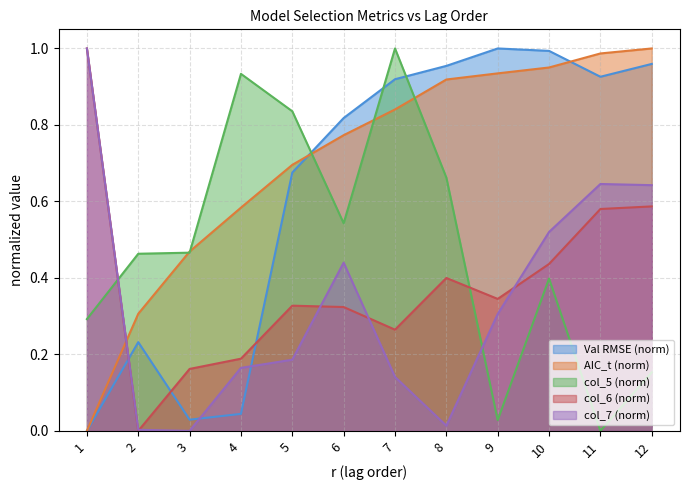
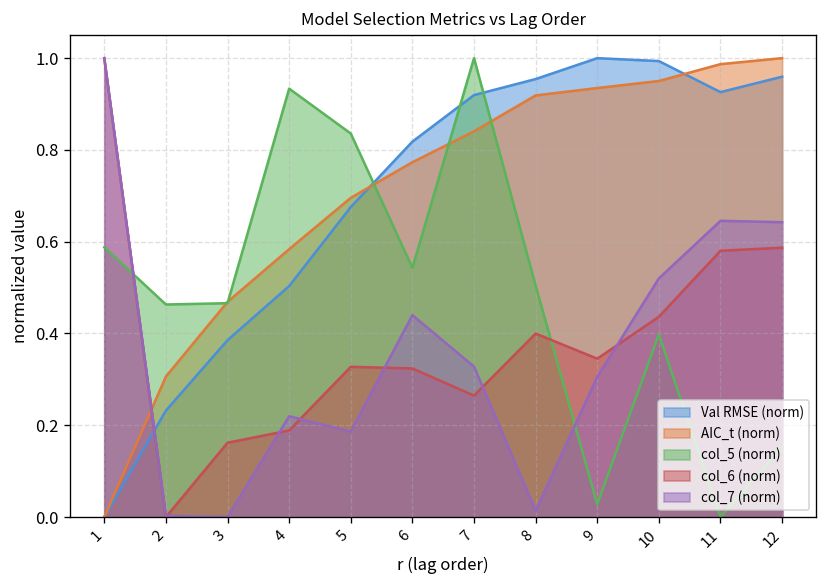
col_5 (norm), 1: 0.29 -> 0.59
Val RMSE (norm), 3: 0.03 -> 0.39
Val RMSE (norm), 4: 0.04 -> 0.50
col_7 (norm), 4: 0.16 -> 0.22
col_7 (norm), 7: 0.14 -> 0.33
col_5 (norm), 8: 0.66 -> 0.50
